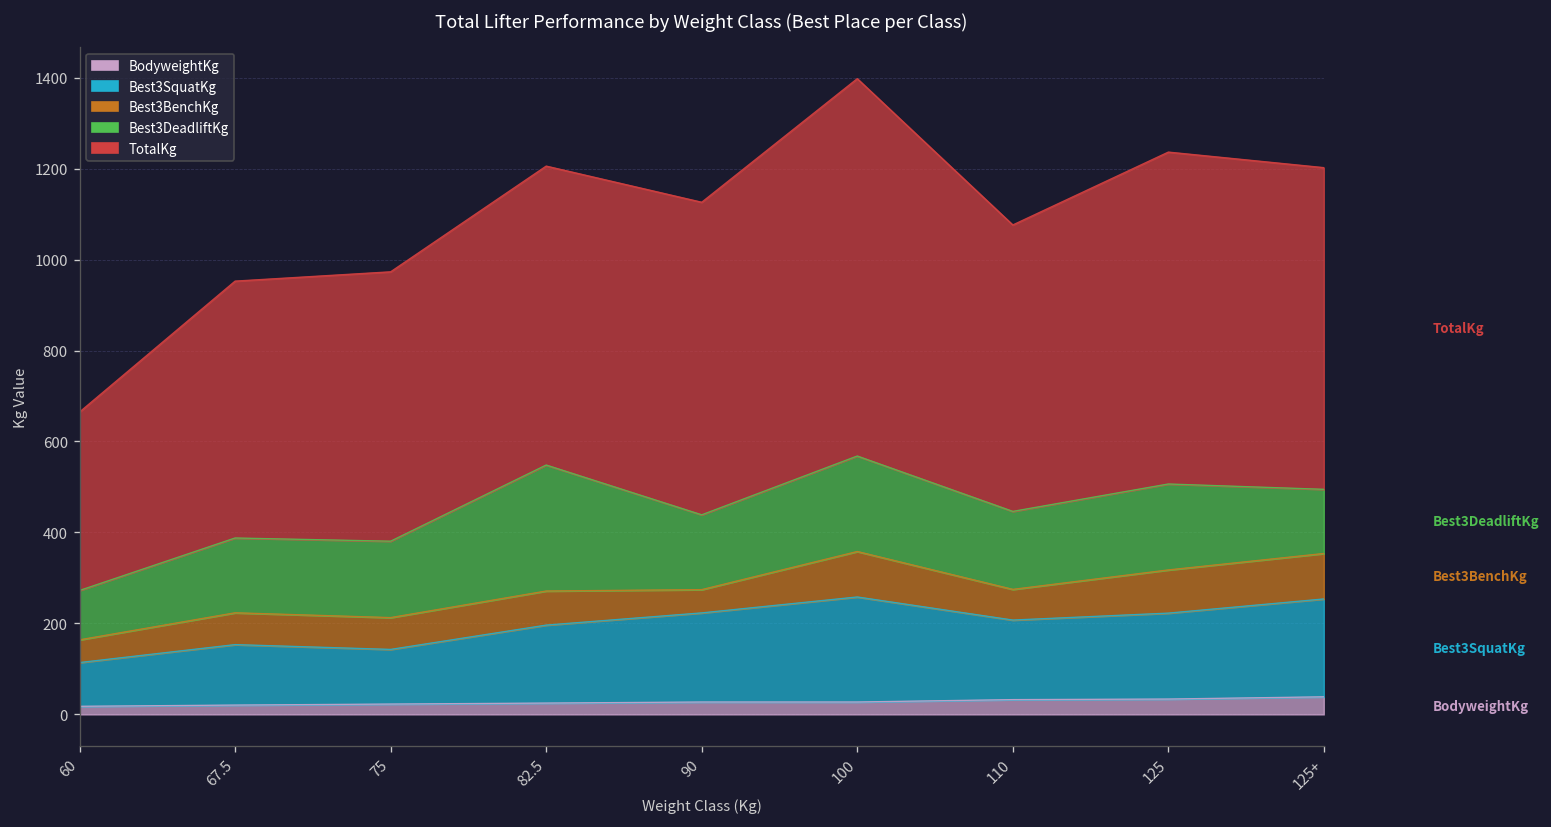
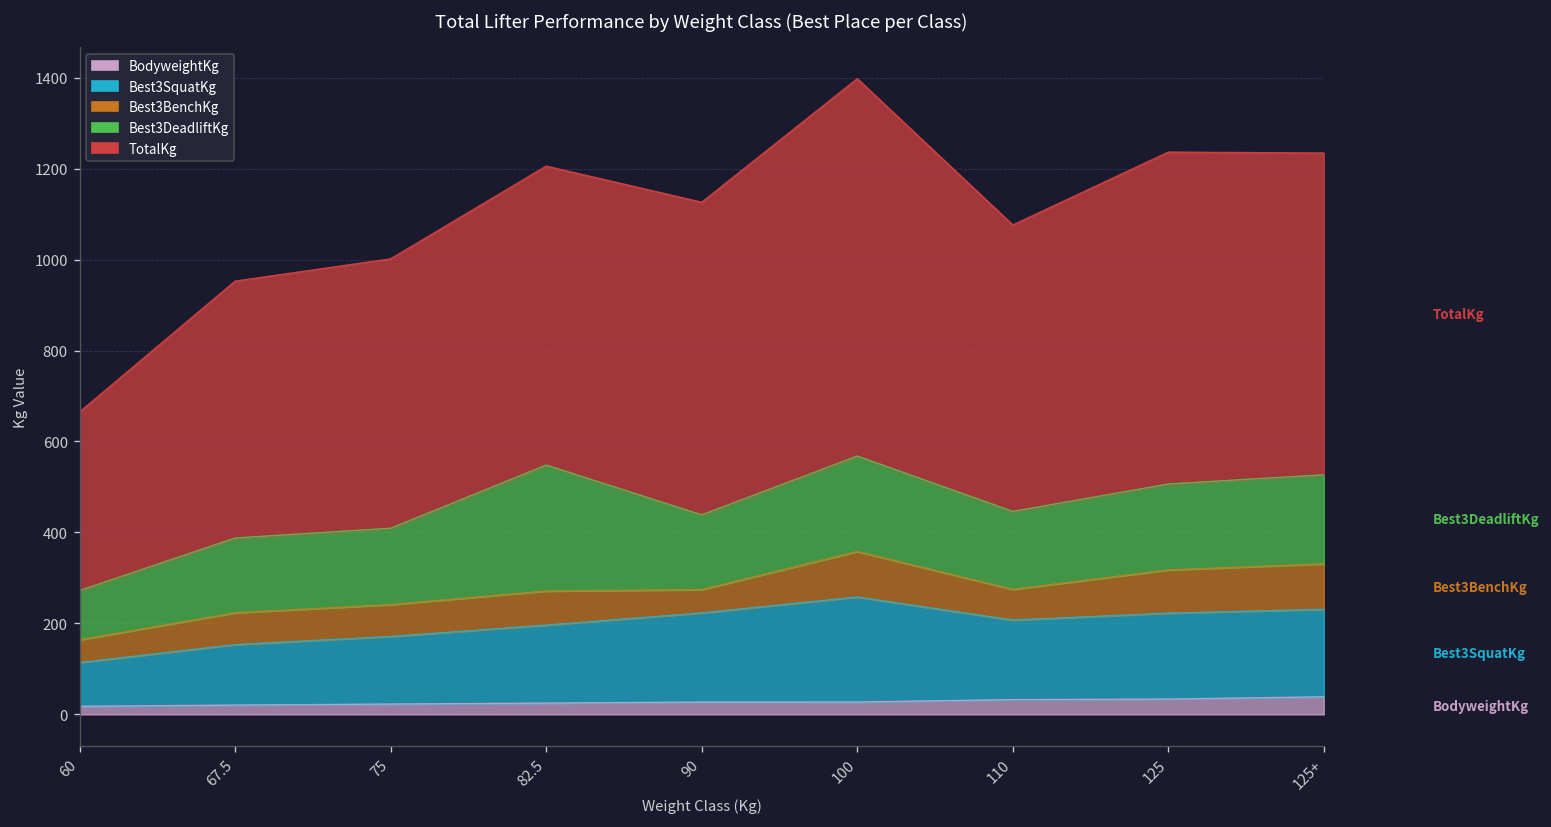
Best3SquatKg, 75: 120 -> 150
Best3SquatKg, 125+: 220 -> 190
Best3DeadliftKg, 125+: 140 -> 200
